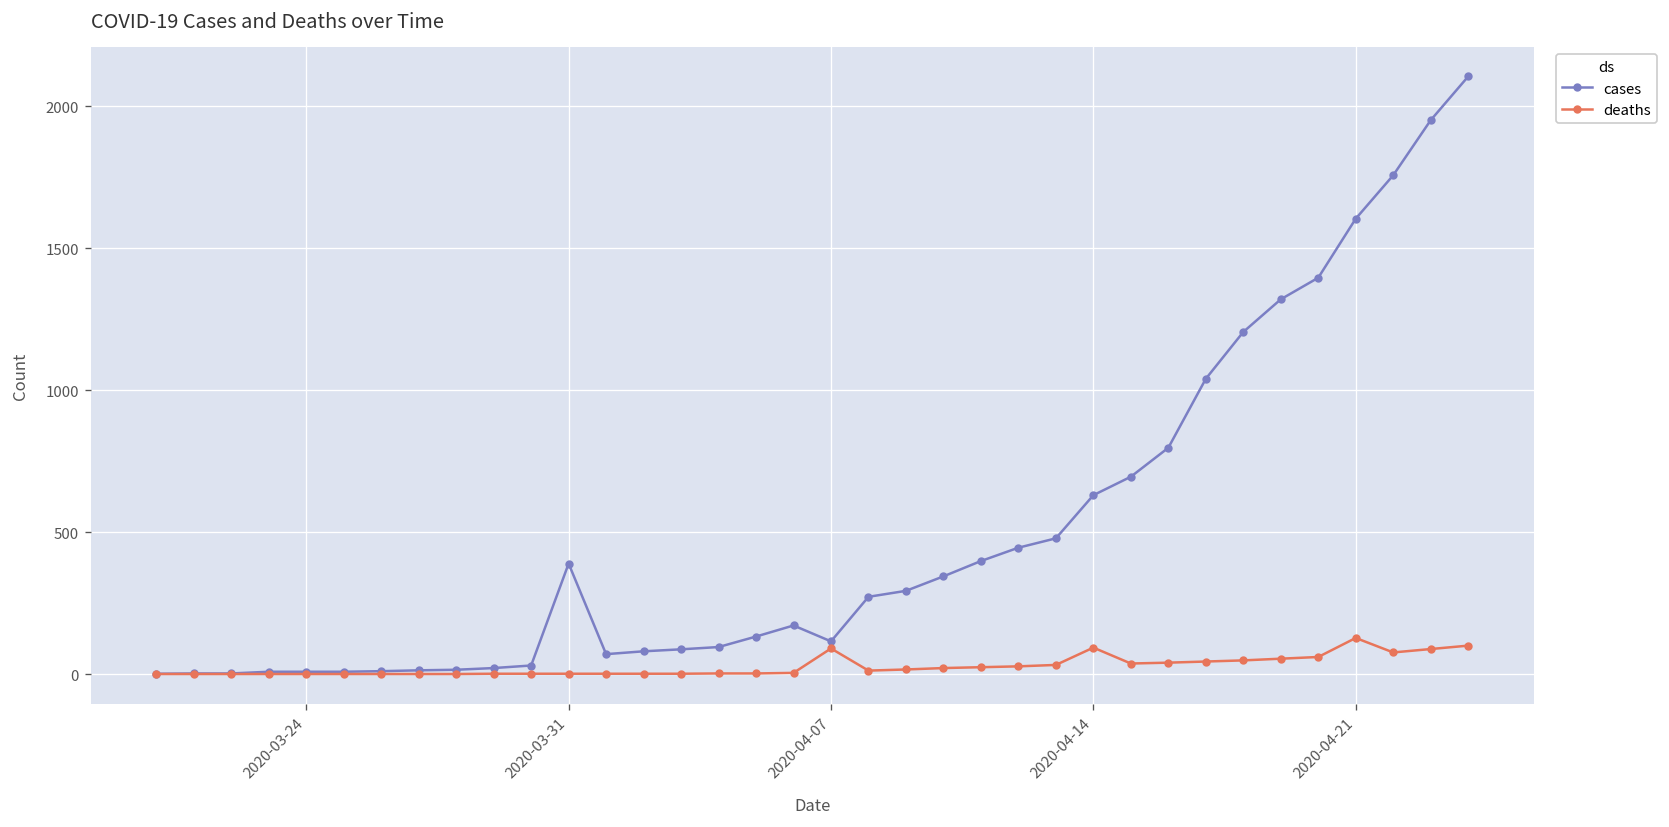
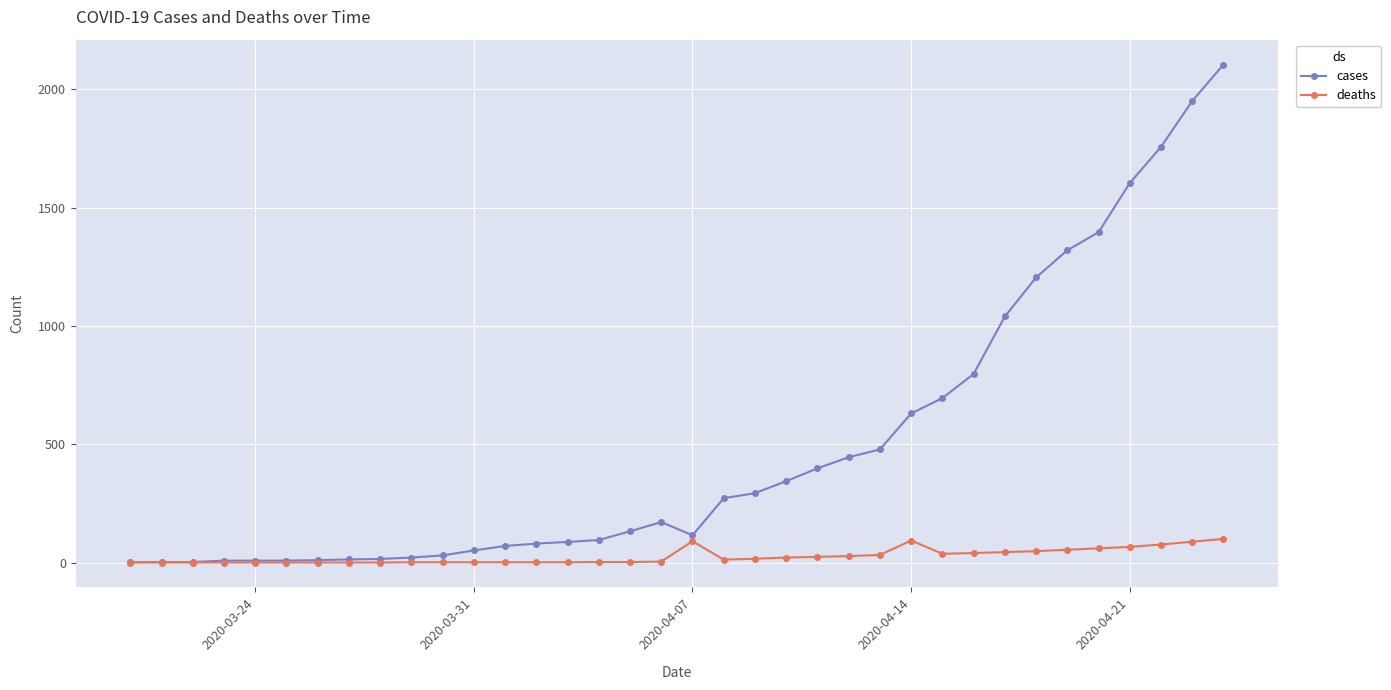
cases, 2020-03-31: 390 -> 50
deaths, 2020-04-21: 130 -> 70
